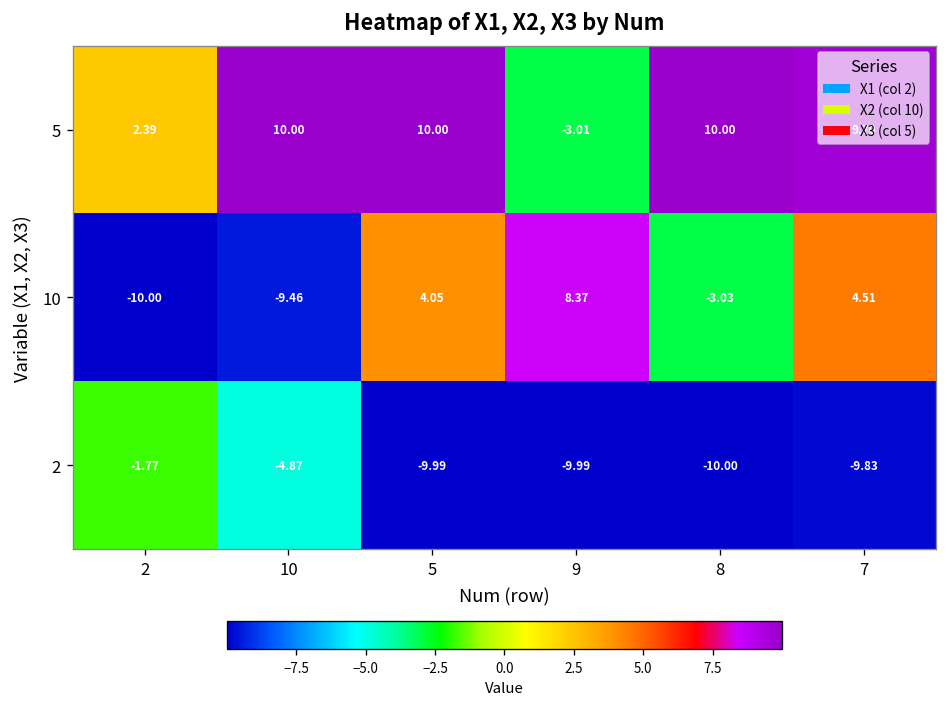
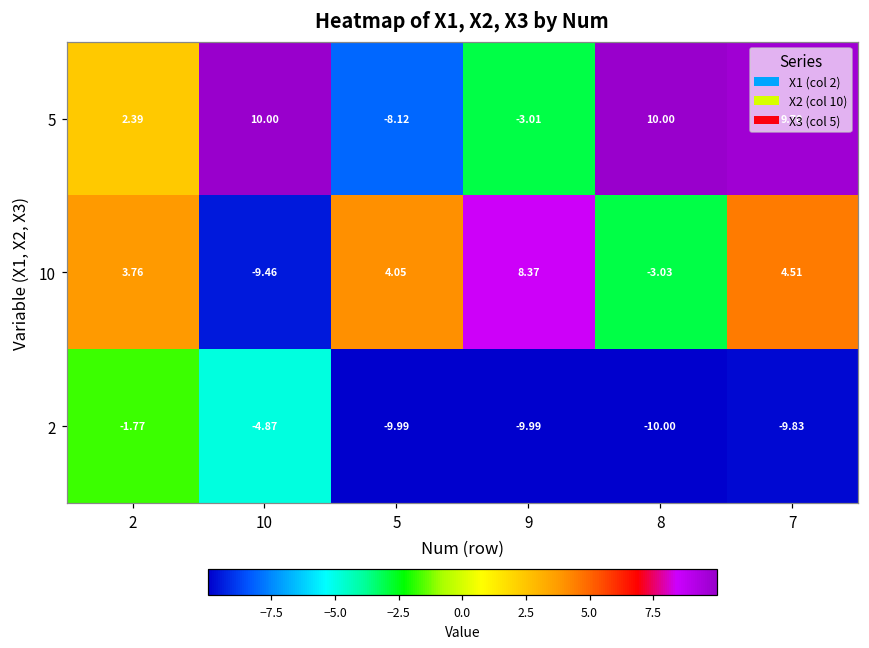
5, 5: 10.00 -> -8.12
10, 2: -10.00 -> 3.76
